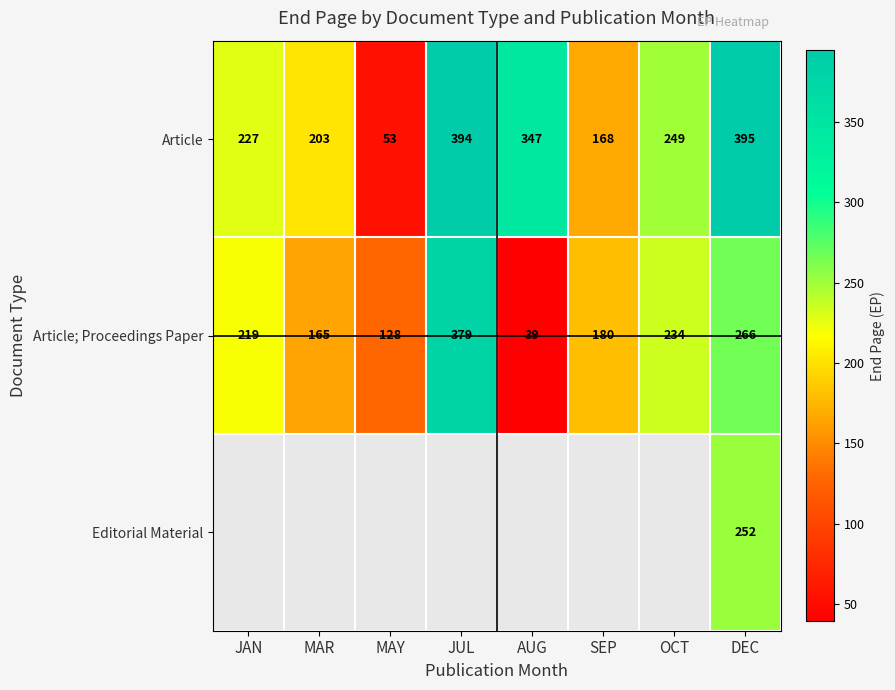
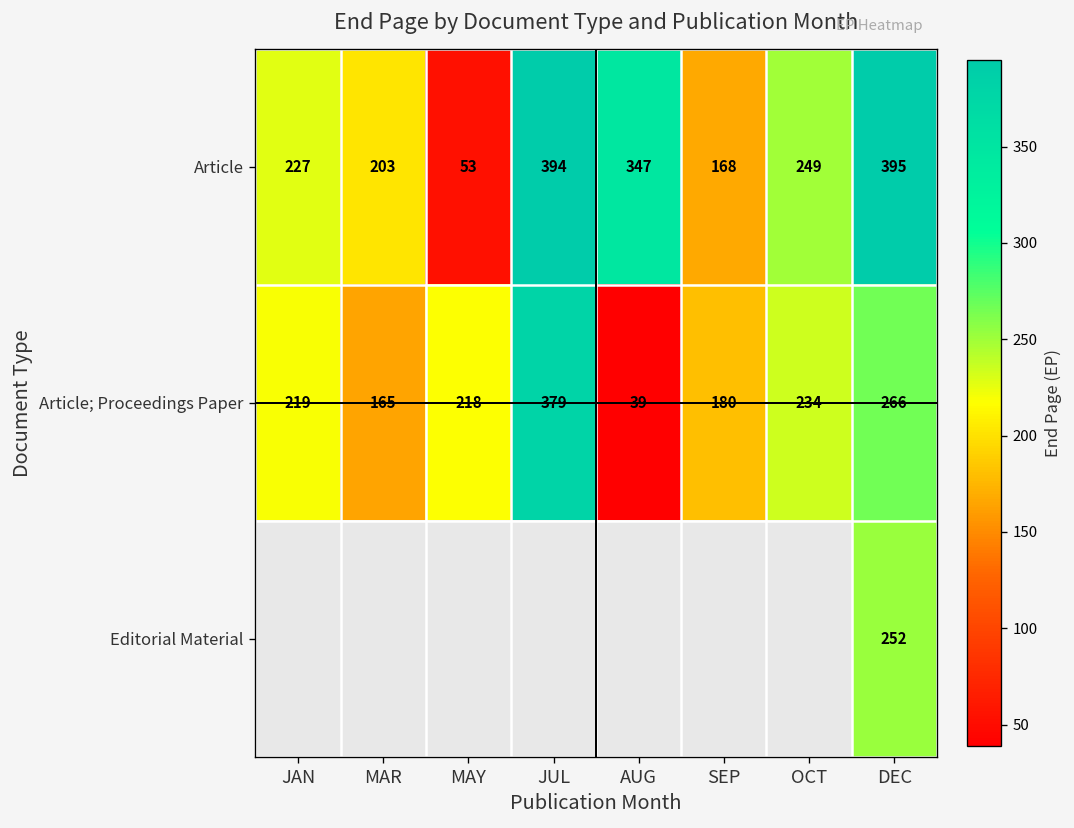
Article; Proceedings Paper, MAY: 128 -> 218
